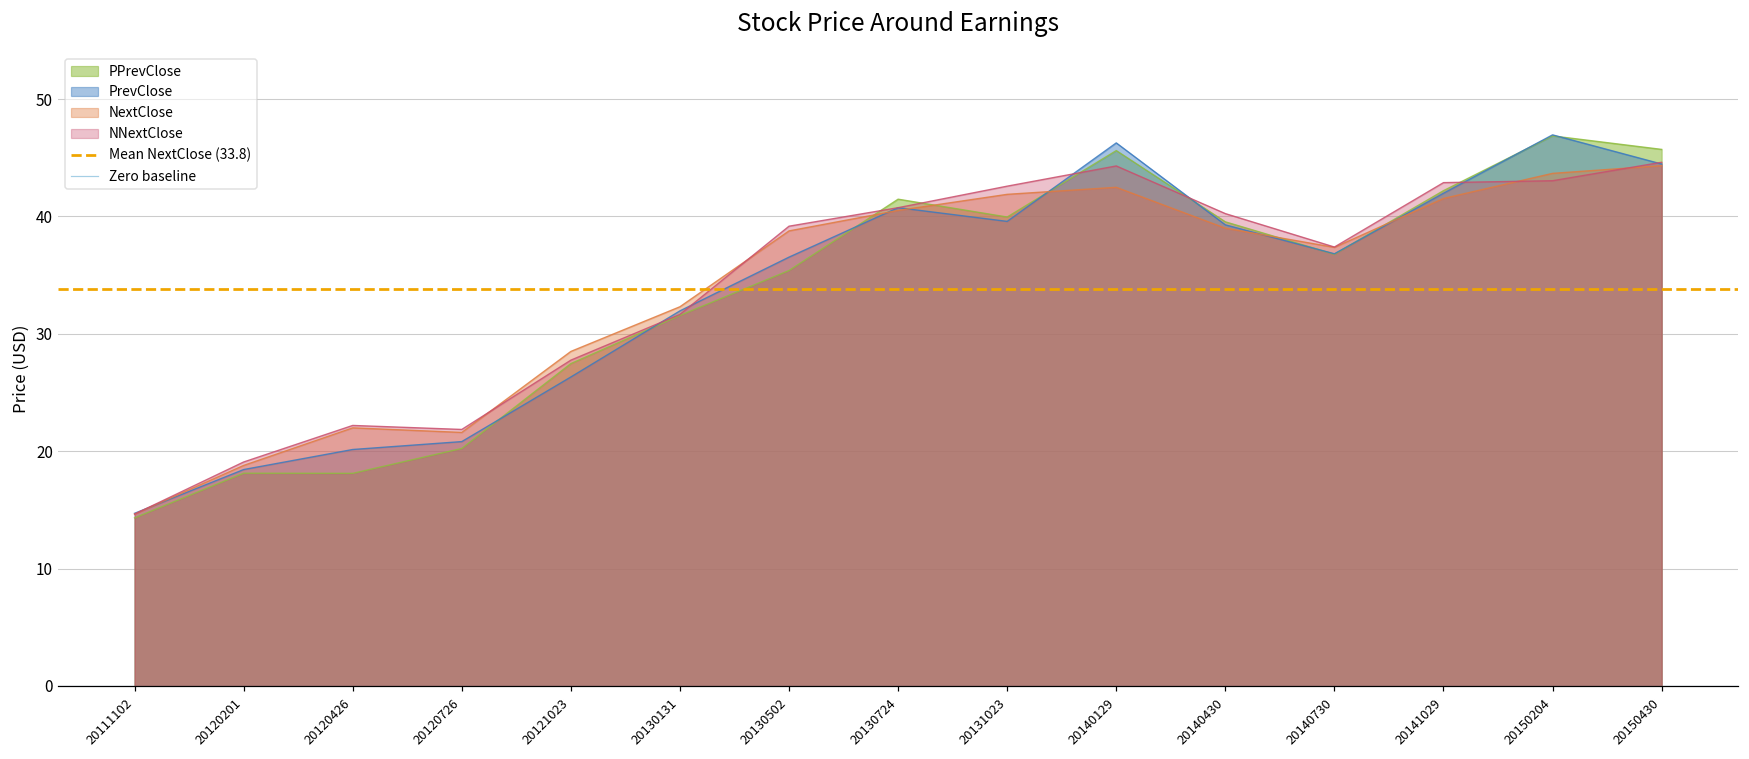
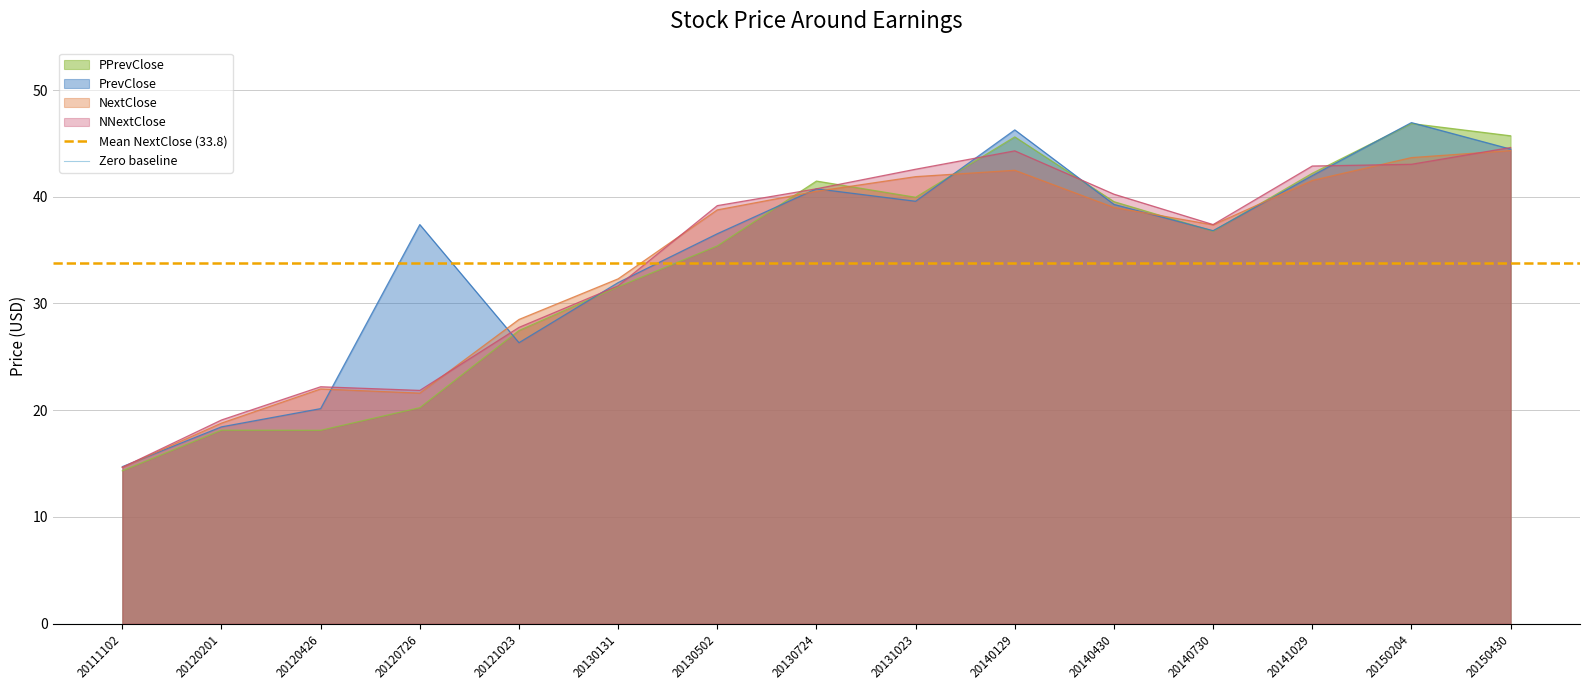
PrevClose, 20120726: 20.8 -> 37.4
